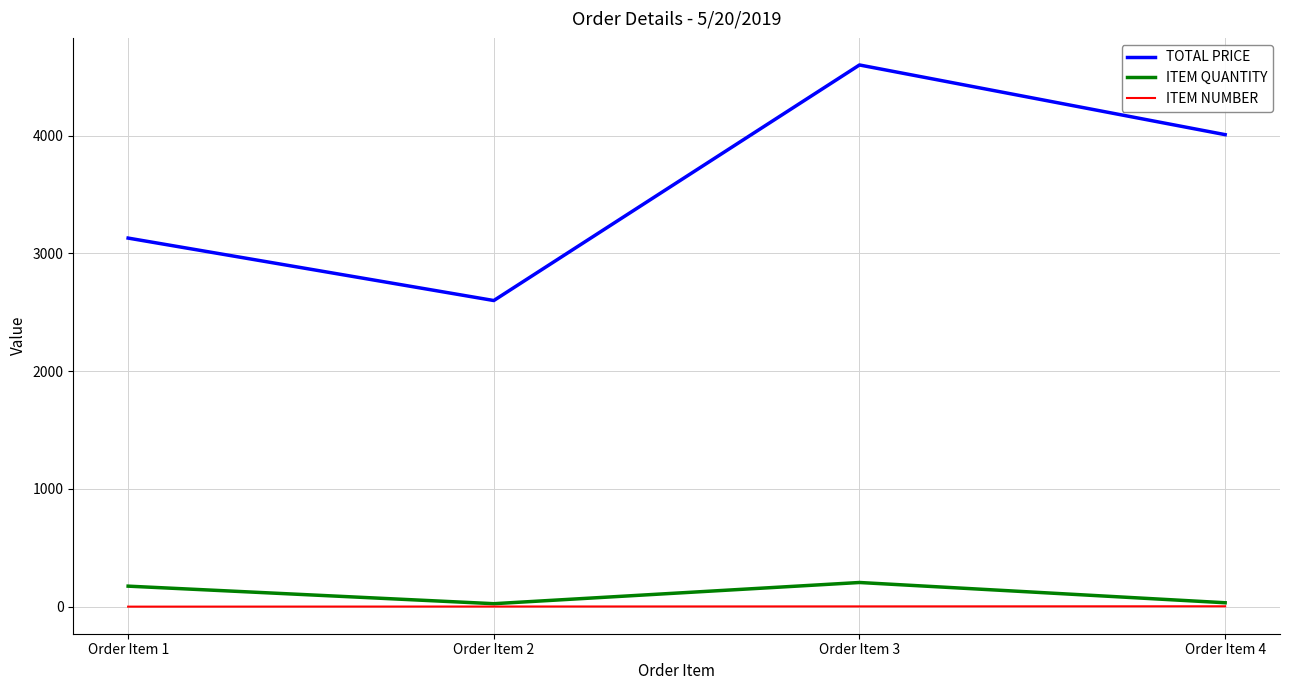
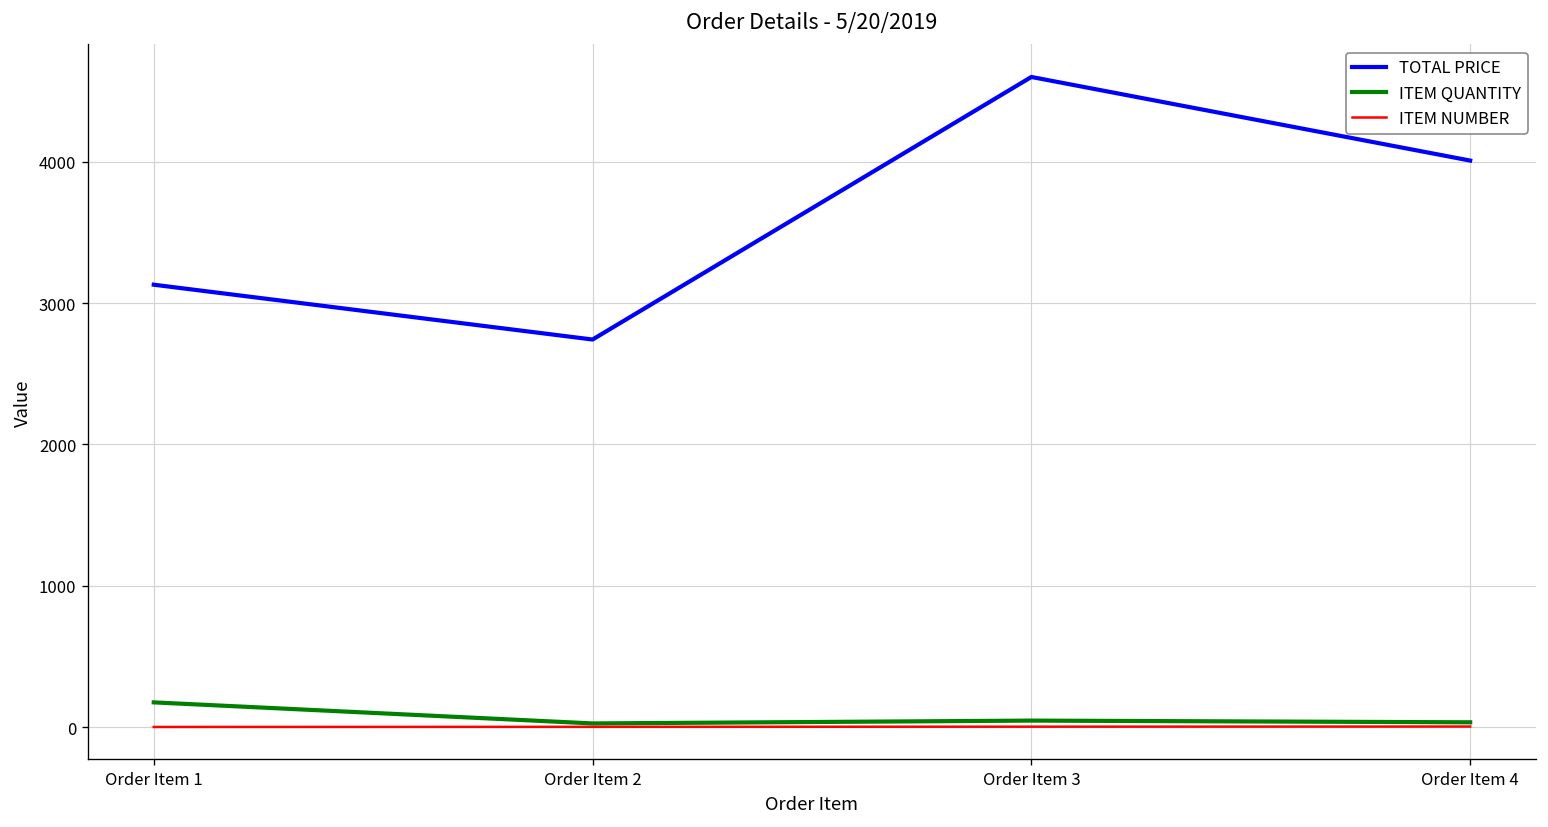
TOTAL PRICE, Order Item 2: 2600 -> 2740
ITEM QUANTITY, Order Item 3: 210 -> 50
